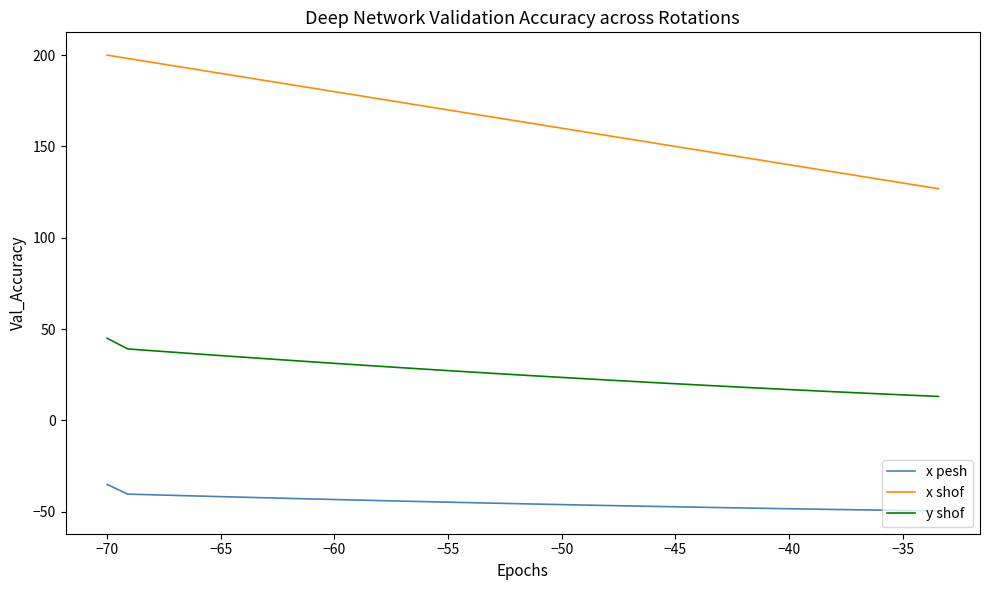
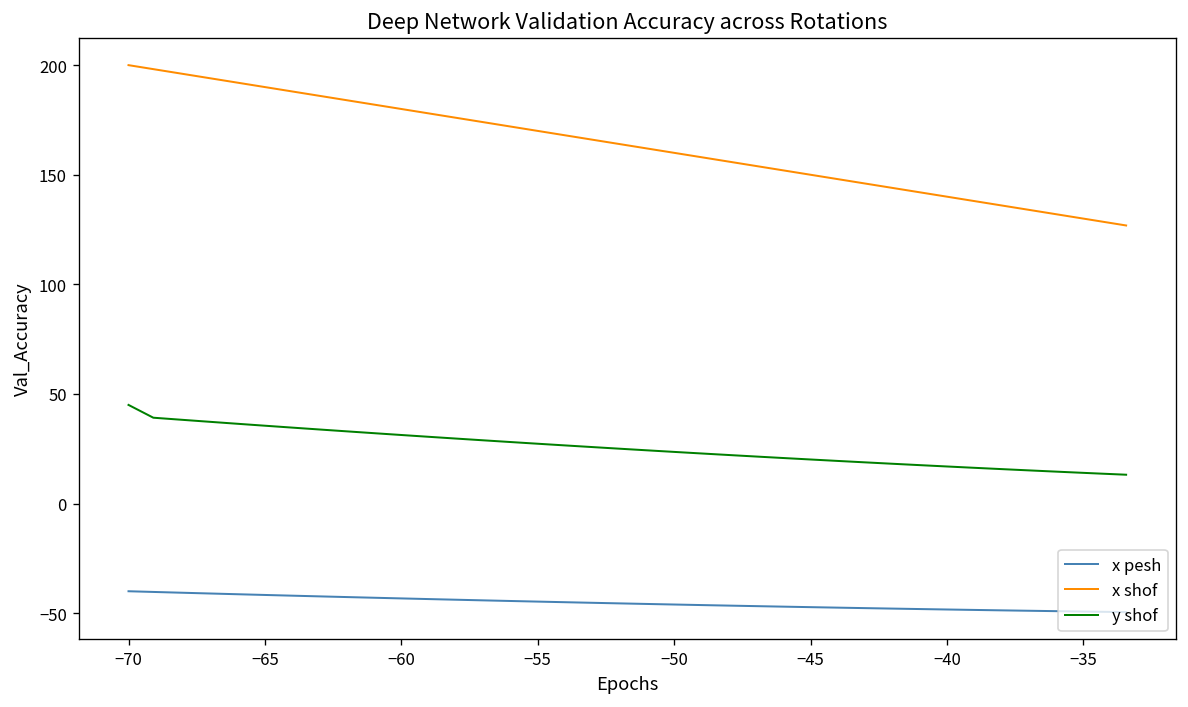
x pesh, −70: -35 -> -40
